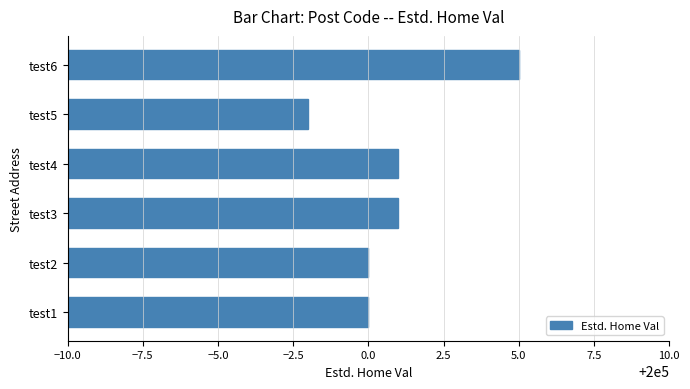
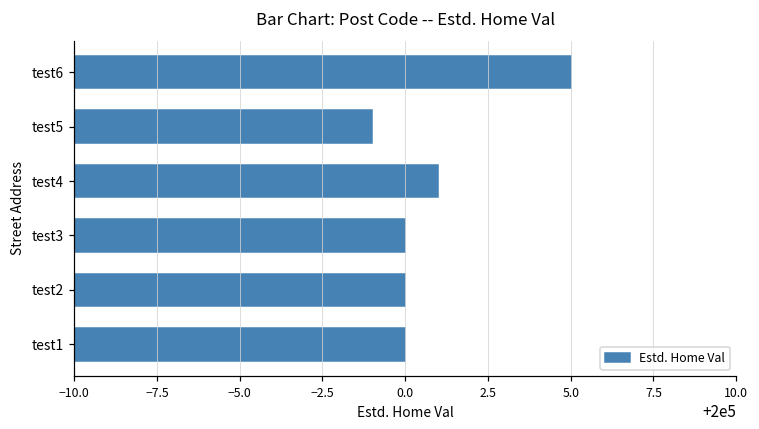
test5: 199998 -> 199999
test3: 200001 -> 200000
